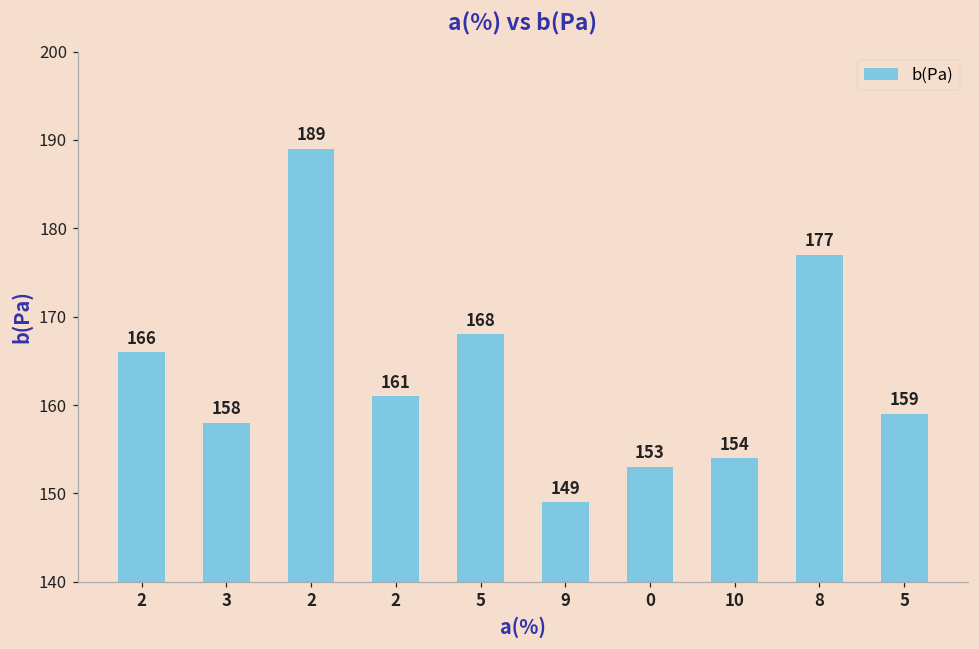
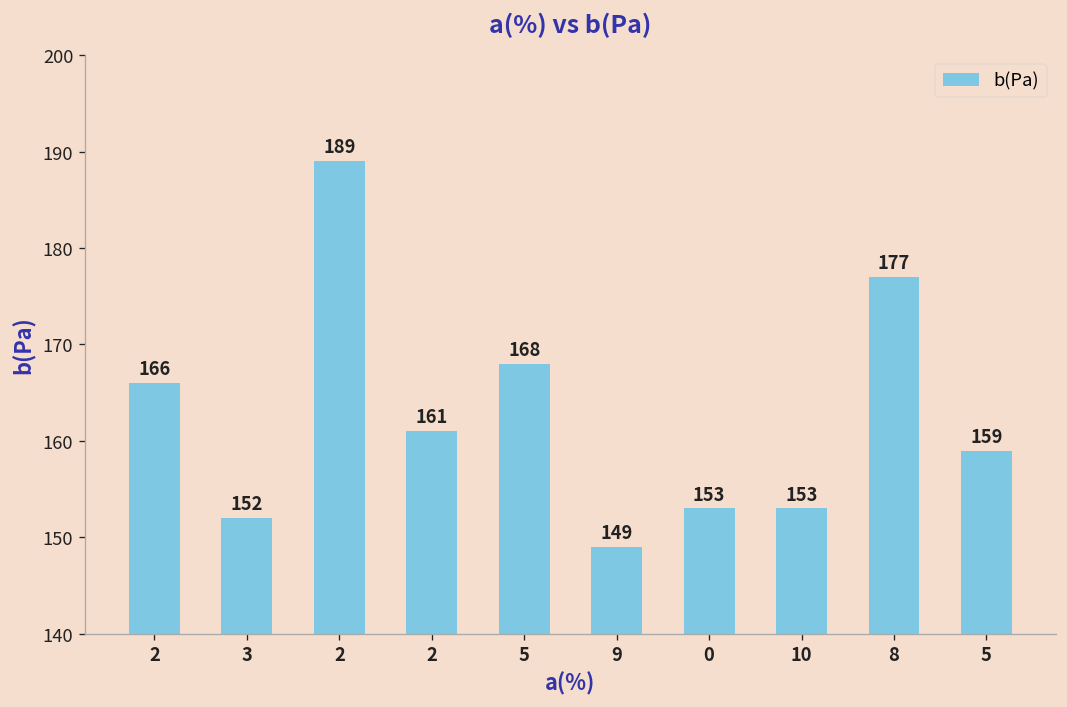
3: 158 -> 152
10: 154 -> 153
